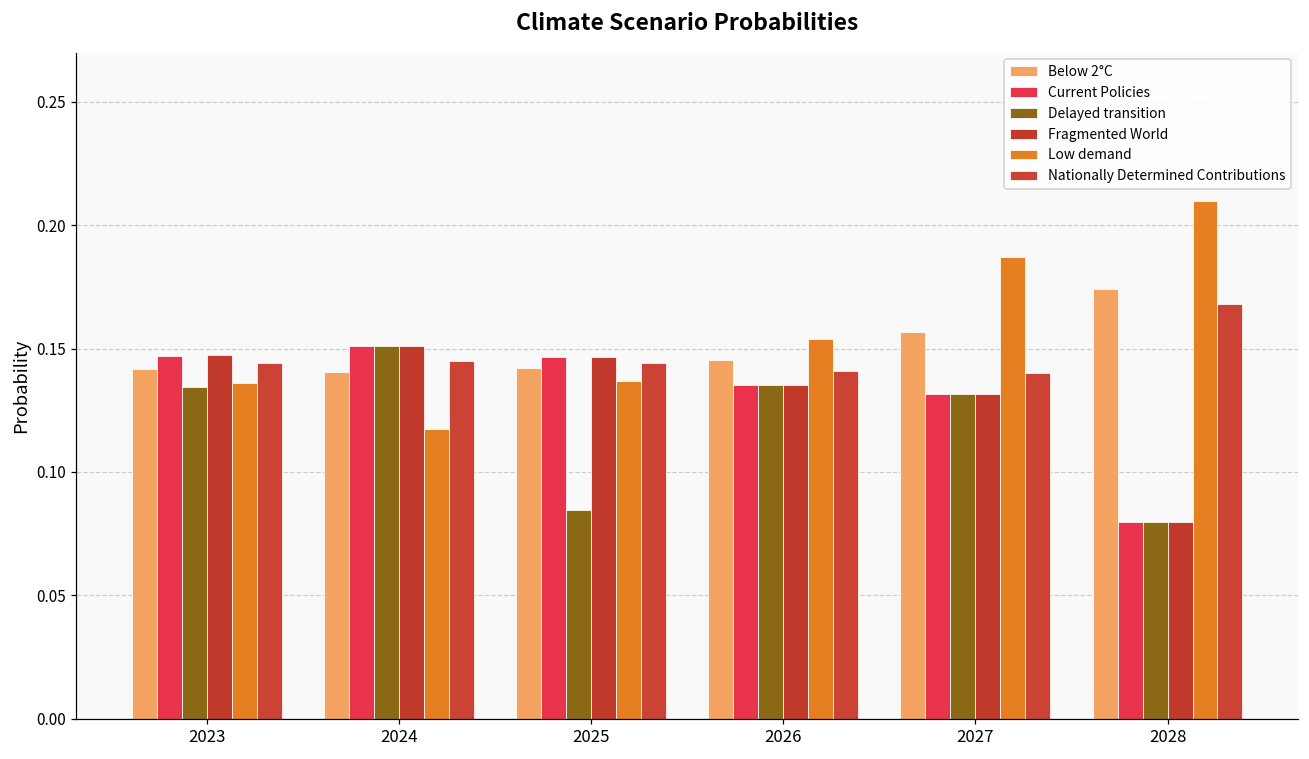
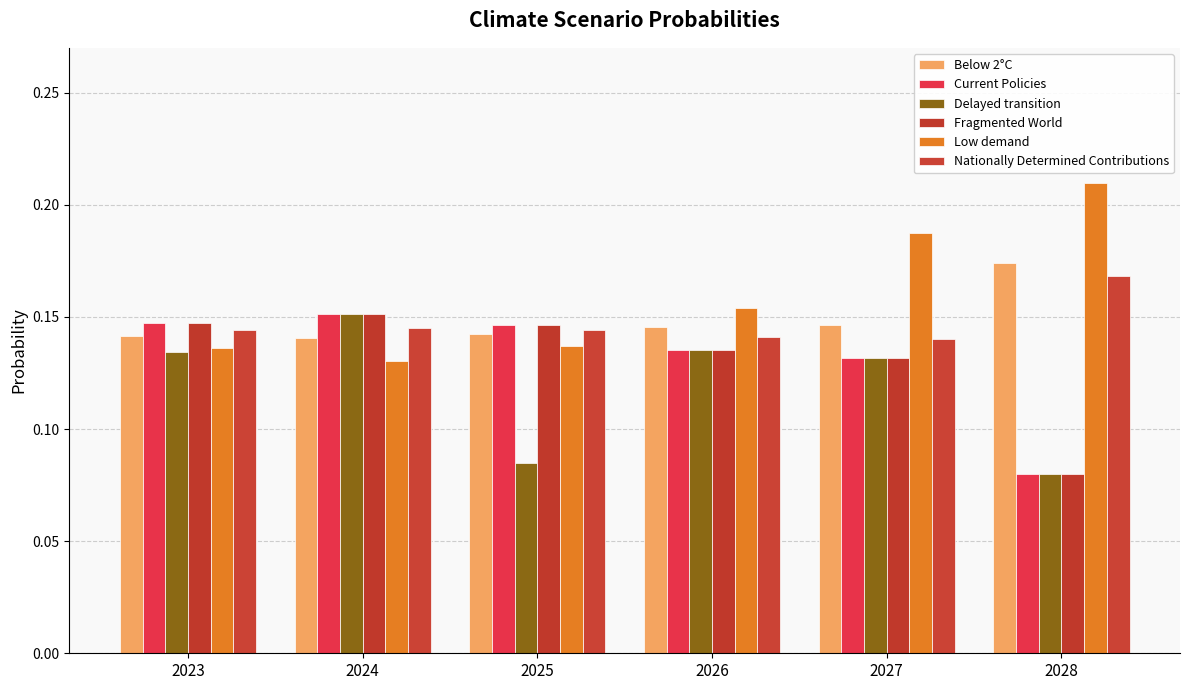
Low demand, 2024: 0.118 -> 0.130
Below 2°C, 2027: 0.157 -> 0.146
